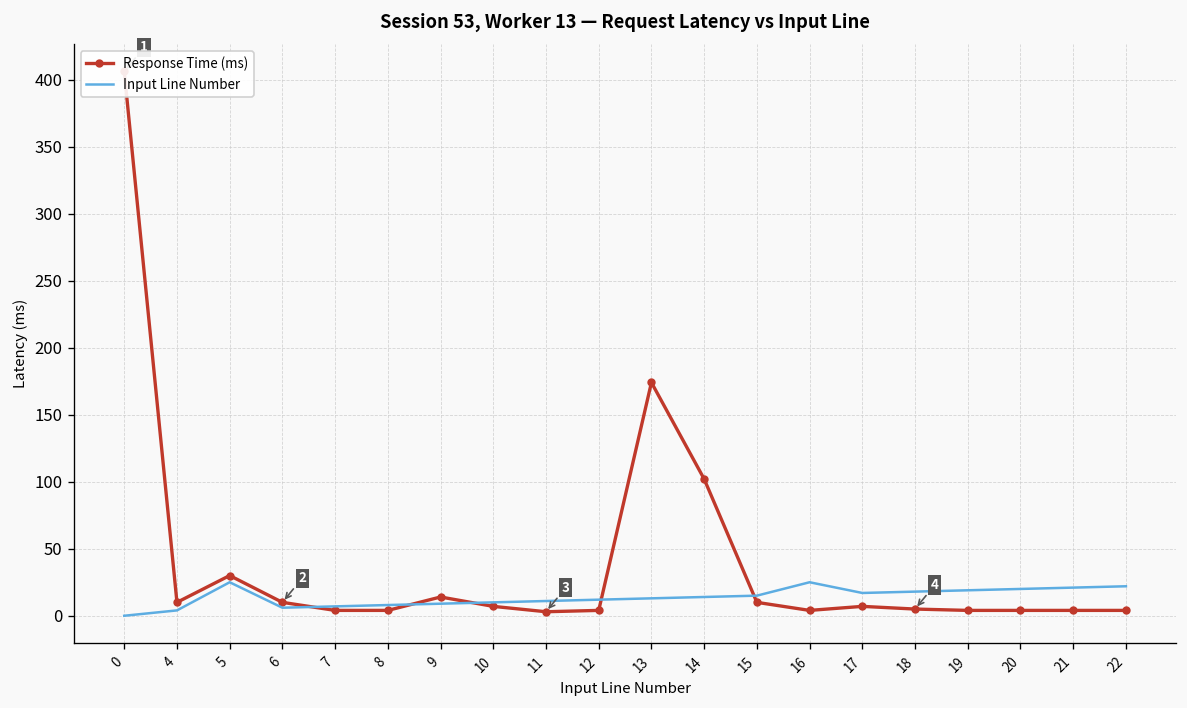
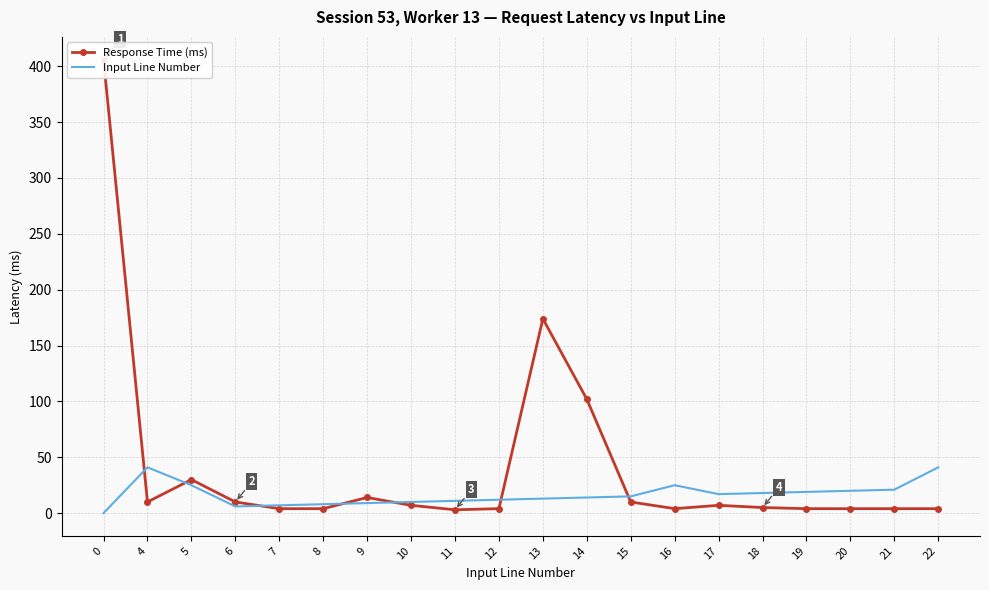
Input Line Number, 4: 4 -> 41
Input Line Number, 22: 22 -> 41
